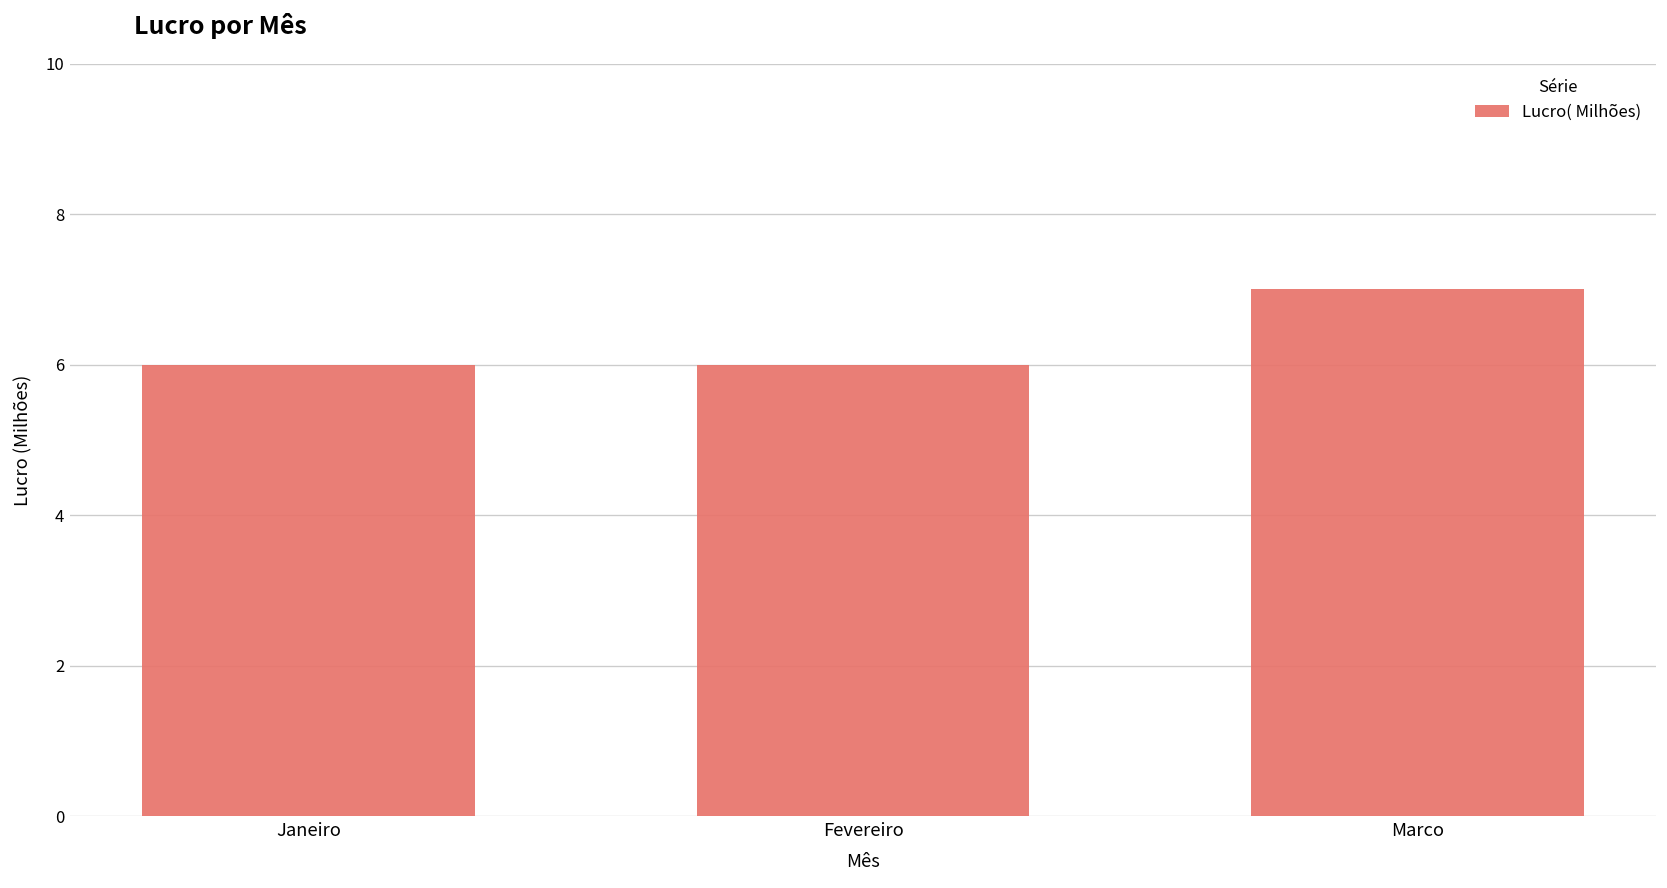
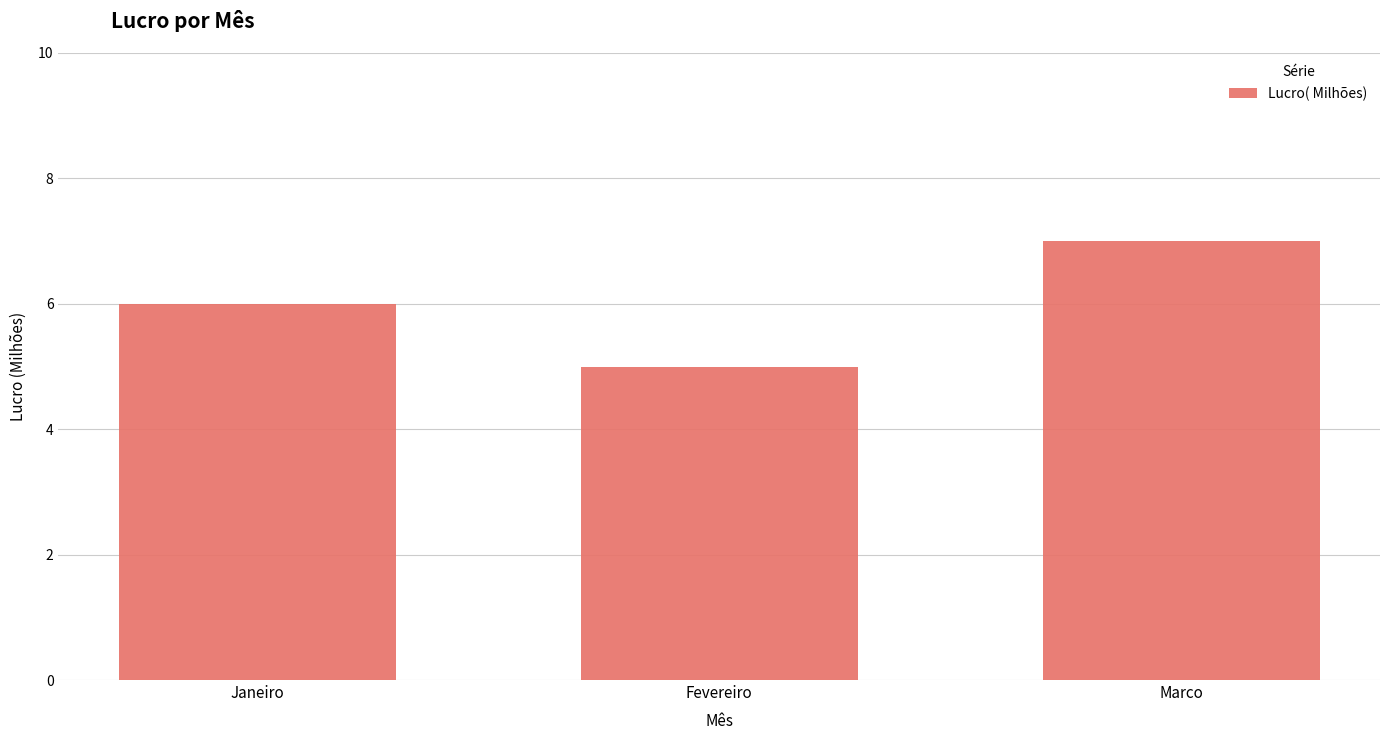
Fevereiro: 6 -> 5
